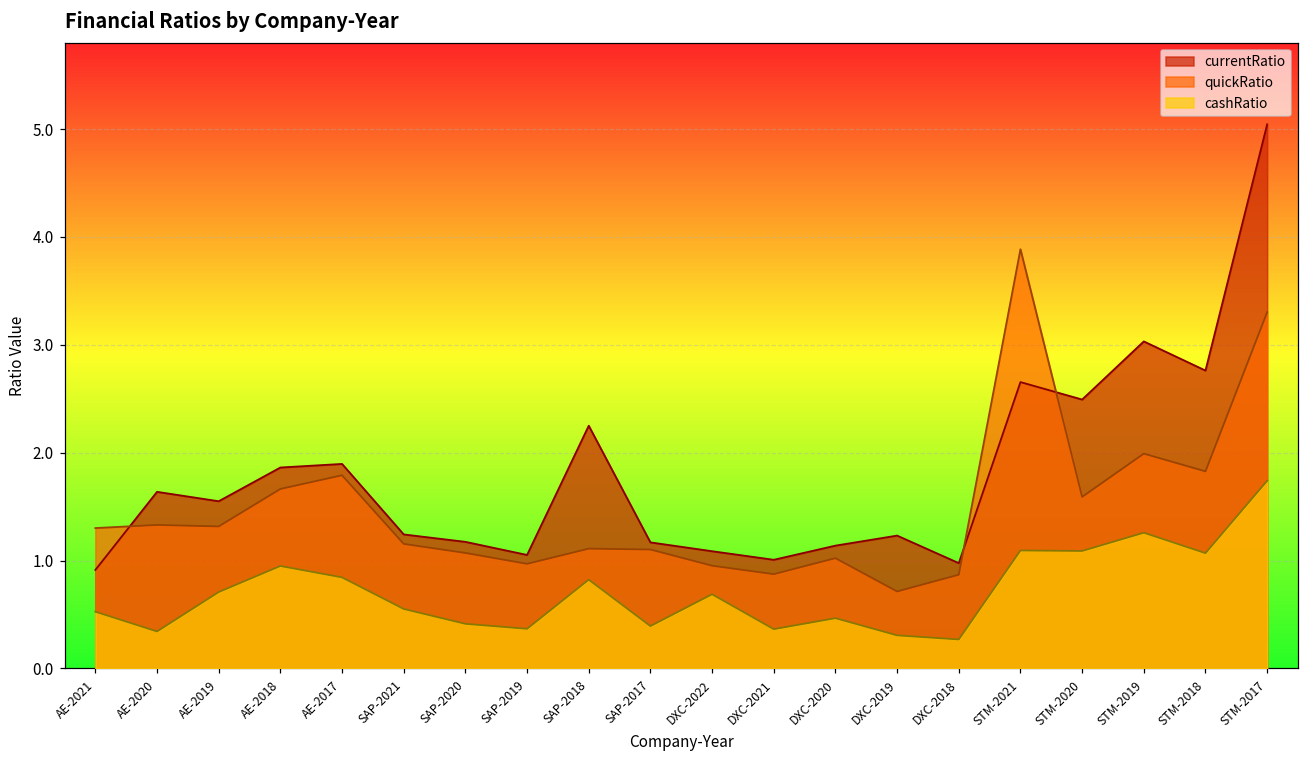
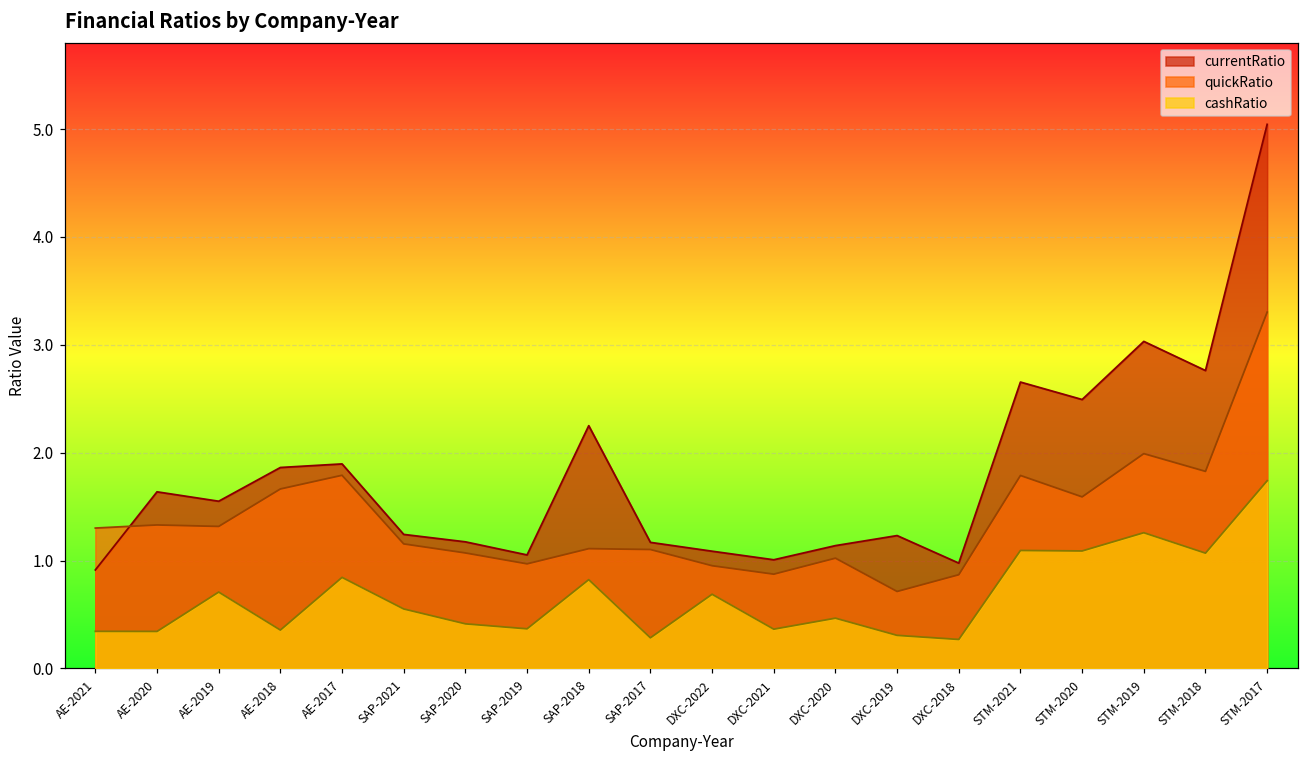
cashRatio, AE-2021: 0.5 -> 0.3
cashRatio, AE-2018: 0.9 -> 0.4
cashRatio, SAP-2017: 0.4 -> 0.3
quickRatio, STM-2021: 3.9 -> 1.8
